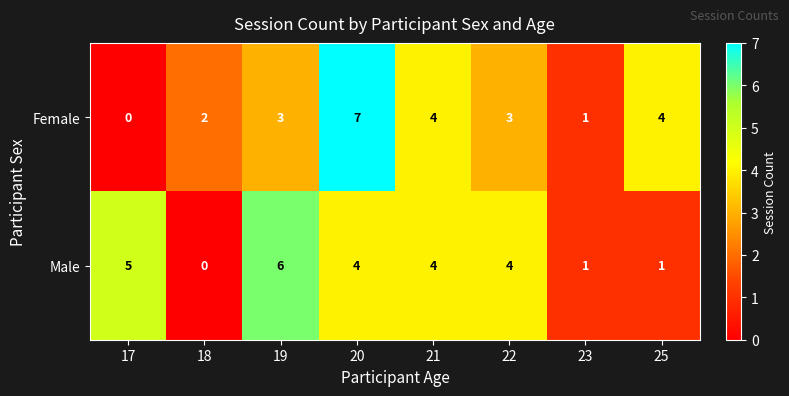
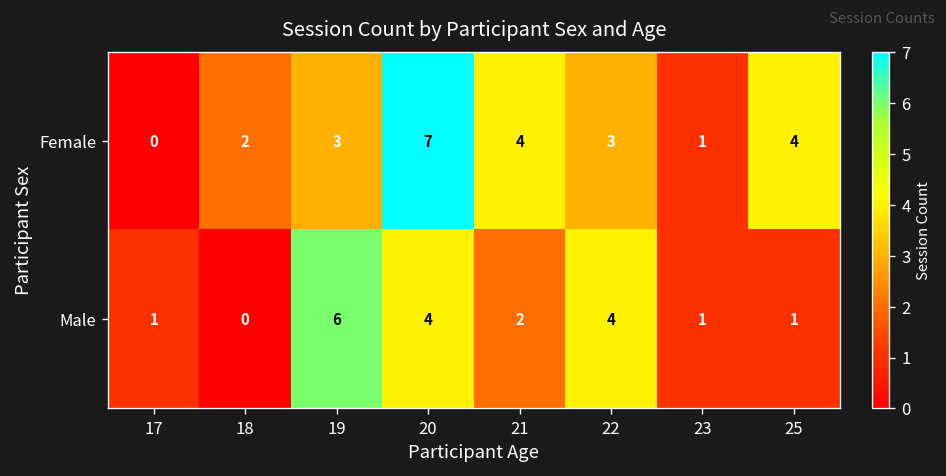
Male, 17: 5 -> 1
Male, 21: 4 -> 2
